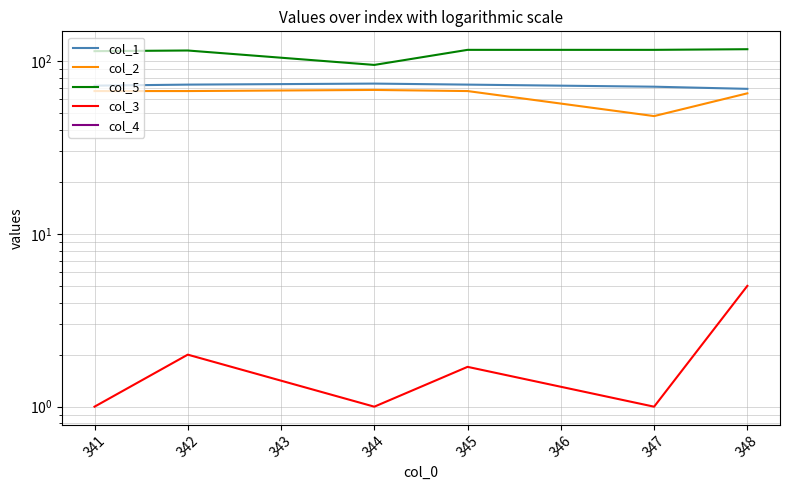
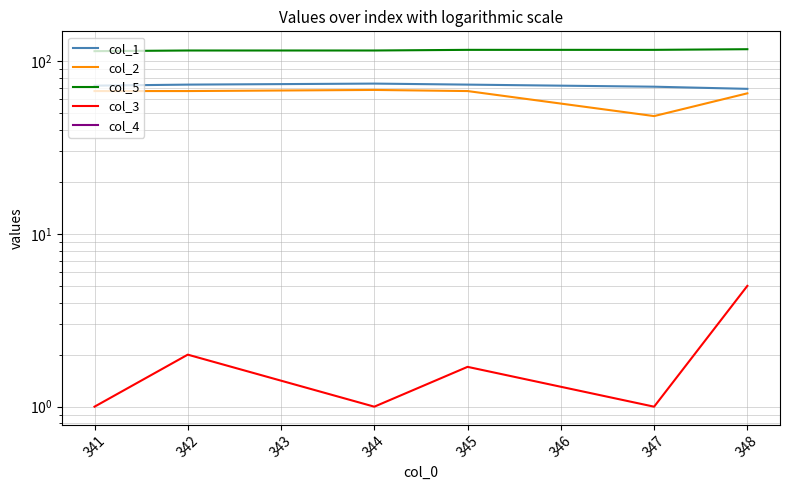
col_5, 344: 90 -> 120
